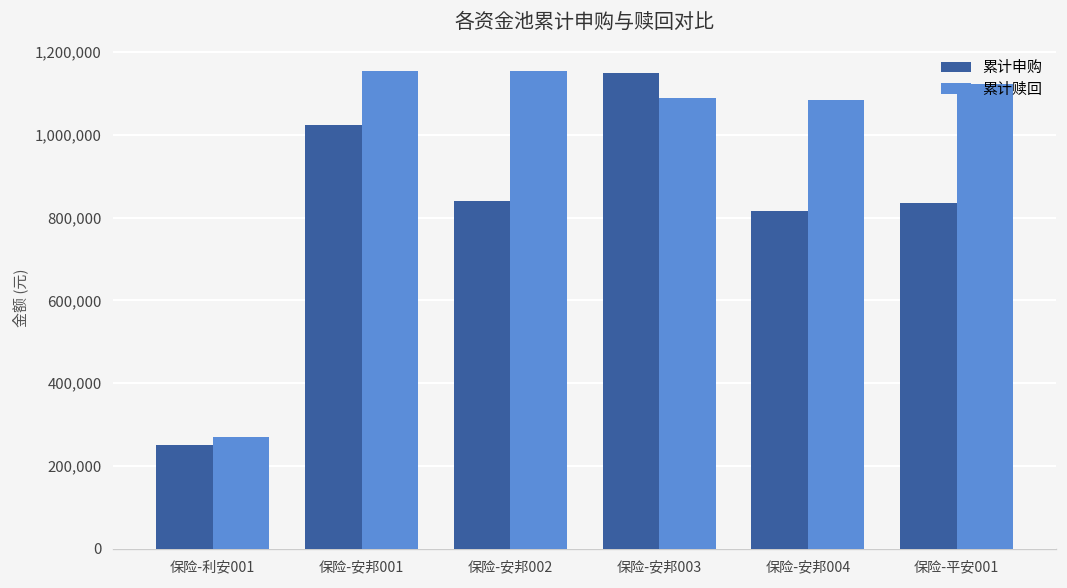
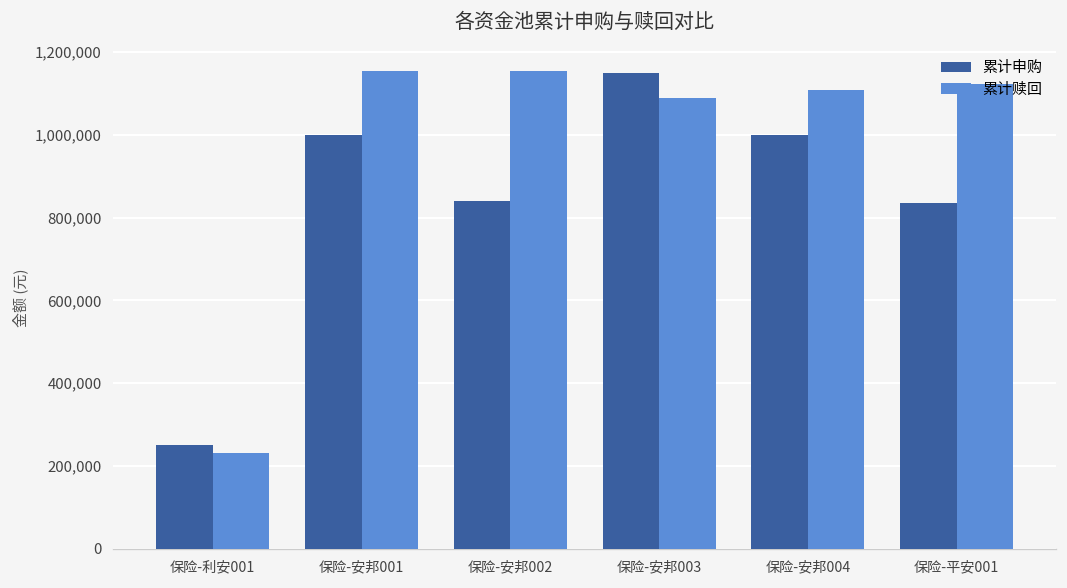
累计赎回, 保险-利安001: 270,000 -> 230,000
累计申购, 保险-安邦001: 1,020,000 -> 1,000,000
累计申购, 保险-安邦004: 820,000 -> 1,000,000
累计赎回, 保险-安邦004: 1,080,000 -> 1,110,000
